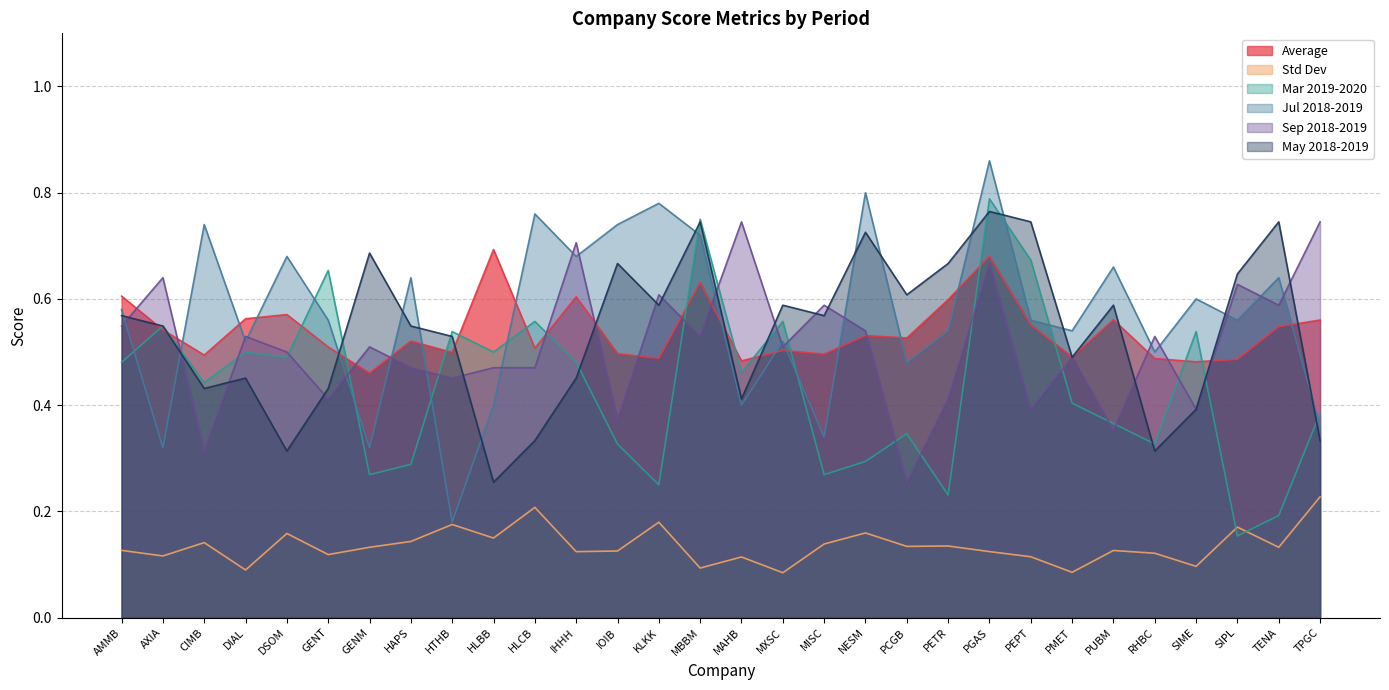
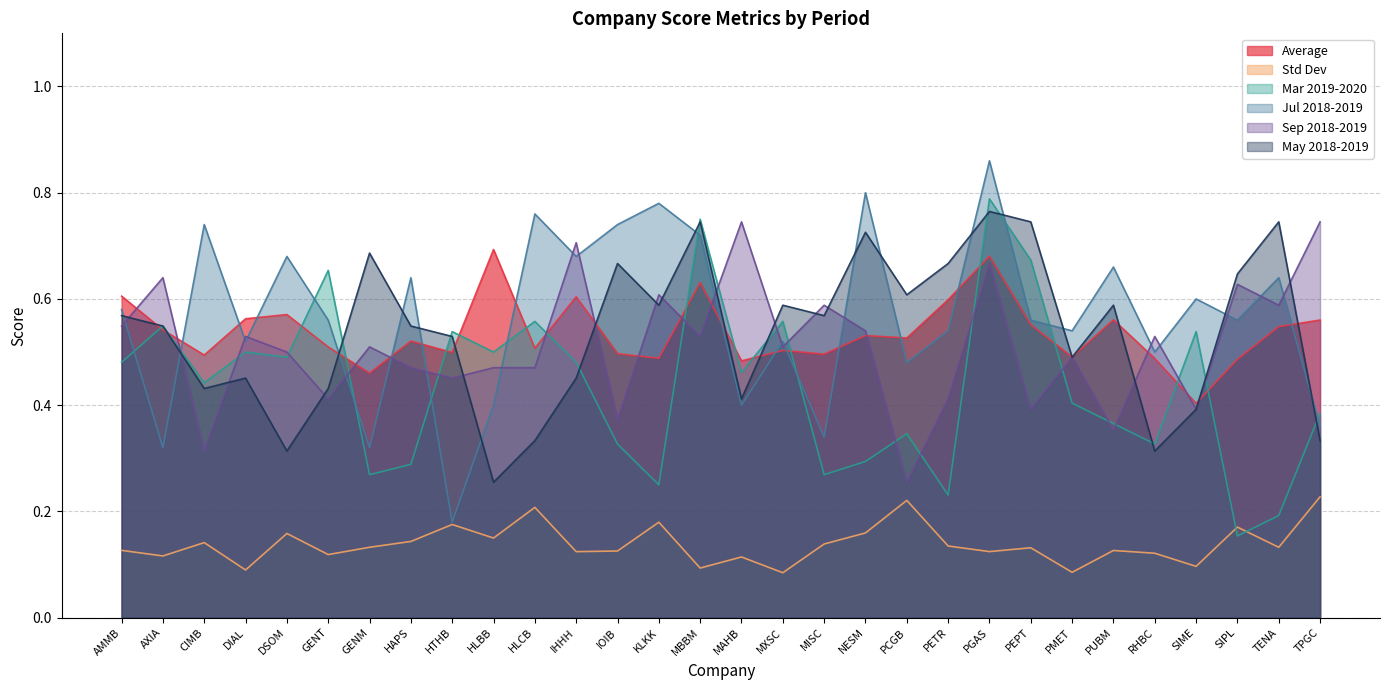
Std Dev, PCGB: 0.13 -> 0.22
Std Dev, PEPT: 0.11 -> 0.13
Average, SIME: 0.48 -> 0.40
